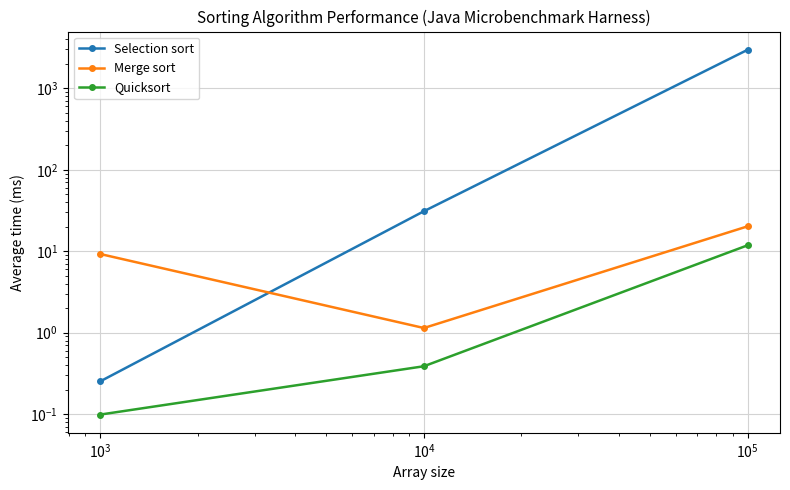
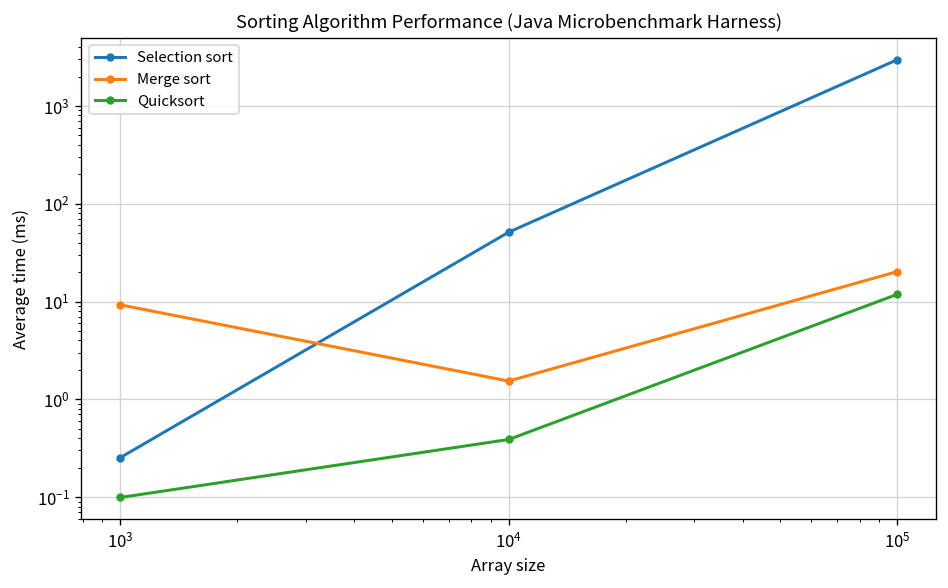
Selection sort, 10^4: 31 -> 50
Merge sort, 10^4: 1.1 -> 1.5
